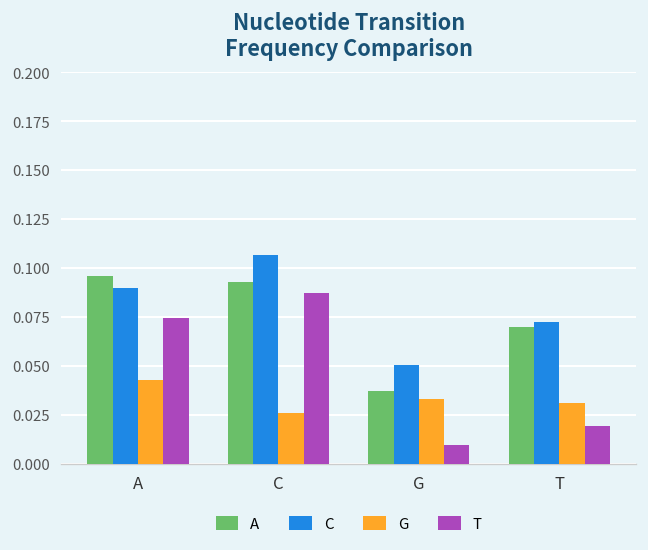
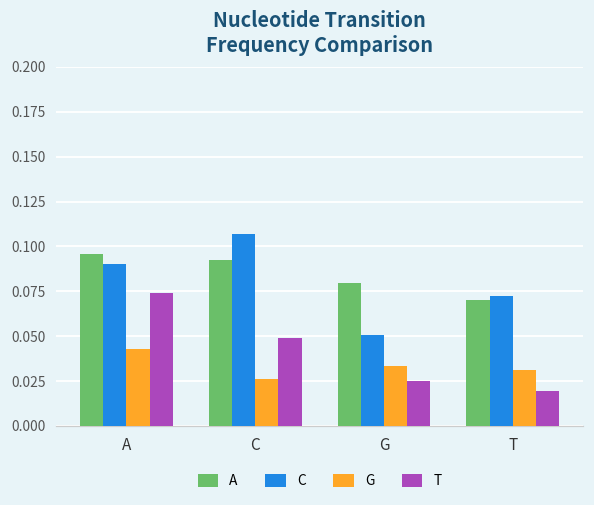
T, C: 0.087 -> 0.049
A, G: 0.037 -> 0.080
T, G: 0.010 -> 0.025
